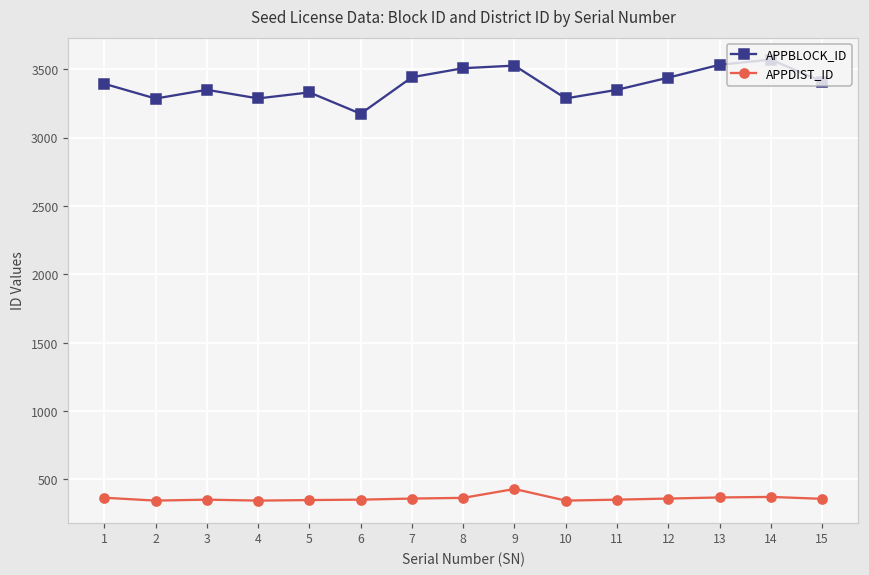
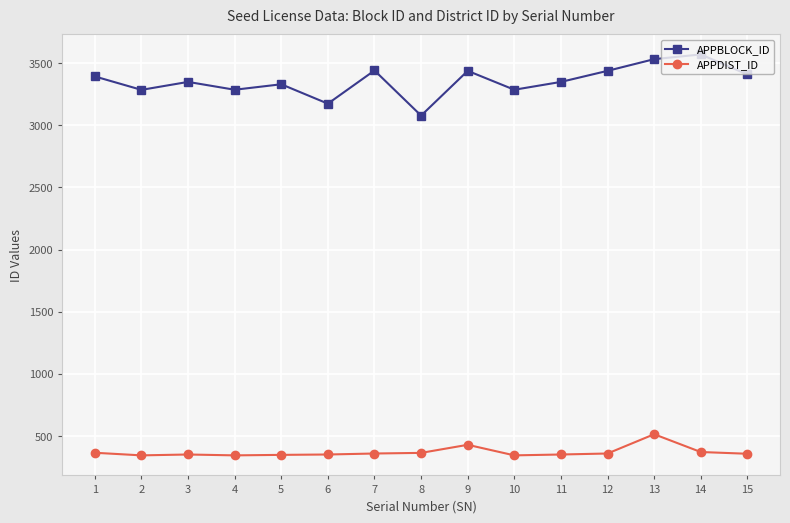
APPBLOCK_ID, 8: 3510 -> 3080
APPBLOCK_ID, 9: 3530 -> 3440
APPDIST_ID, 13: 370 -> 520
